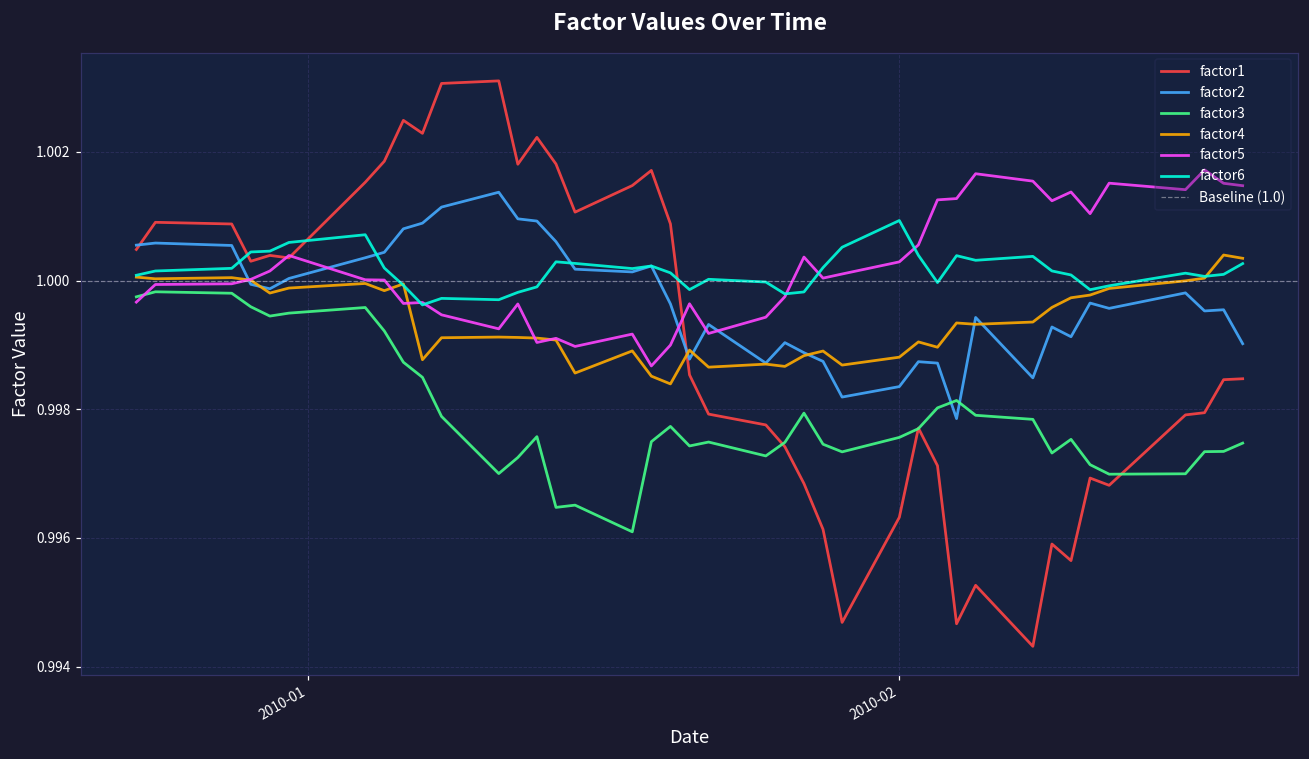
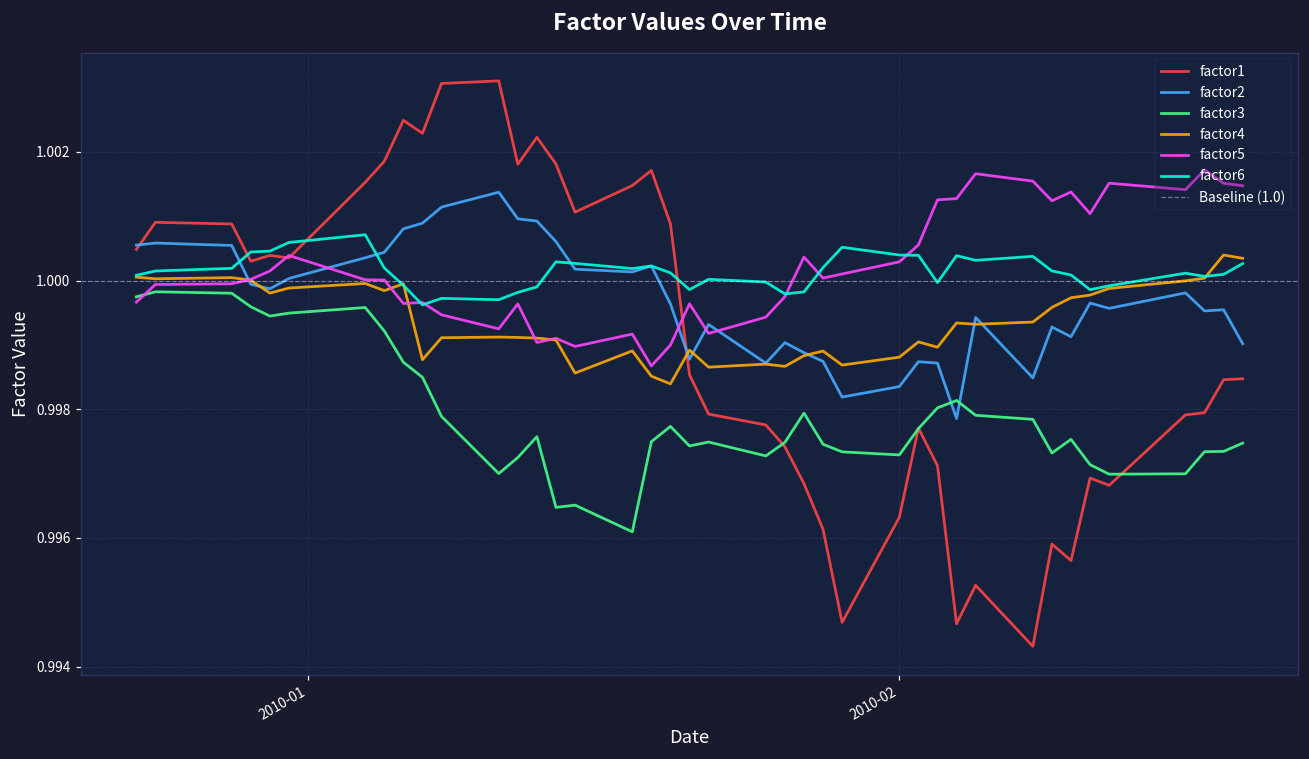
factor3, 2010-02: 0.9976 -> 0.9973
factor6, 2010-02: 1.0009 -> 1.0004
